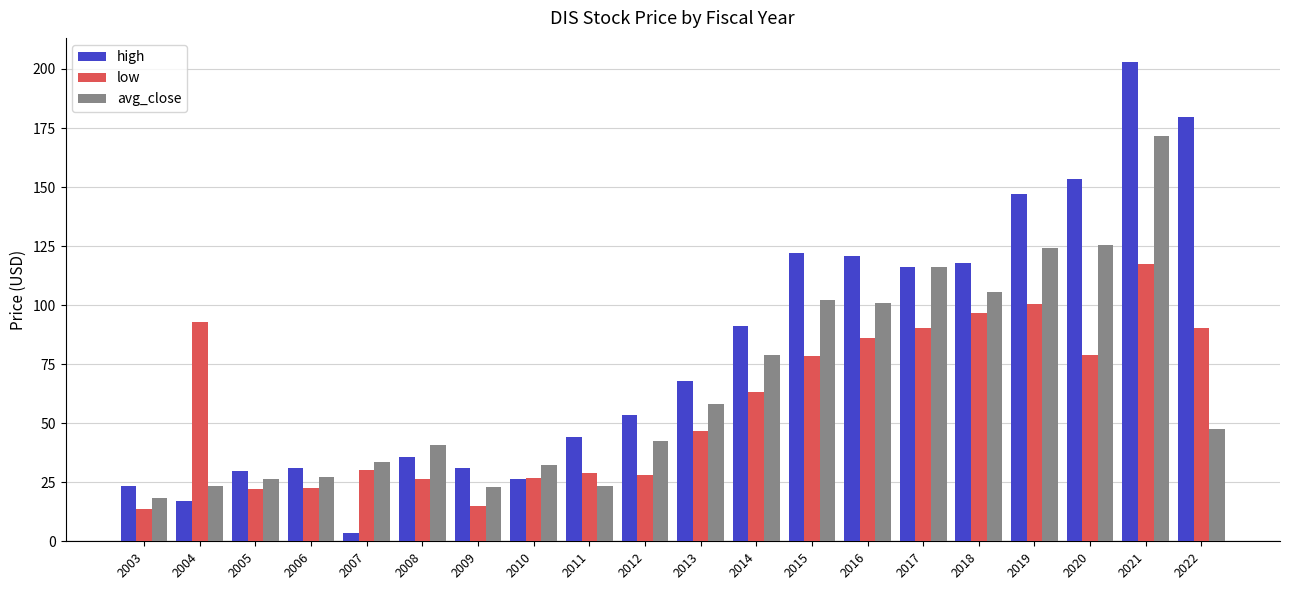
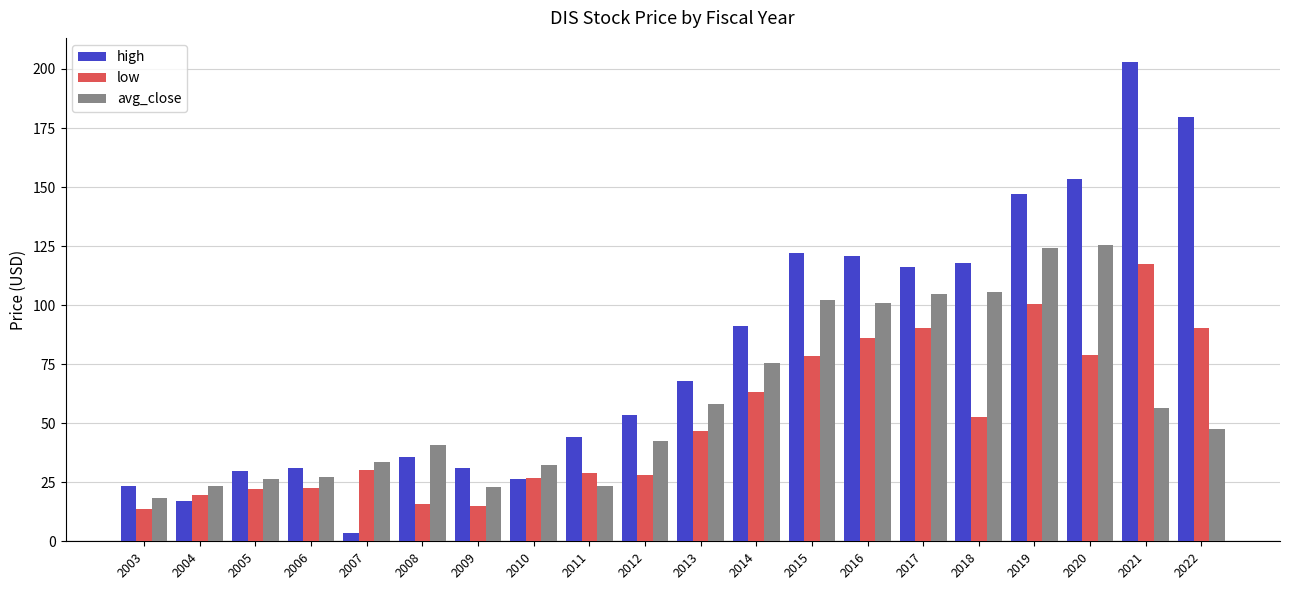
low, 2004: 93 -> 20
low, 2008: 26 -> 16
avg_close, 2014: 79 -> 75
avg_close, 2017: 116 -> 105
low, 2018: 97 -> 53
avg_close, 2021: 172 -> 57
